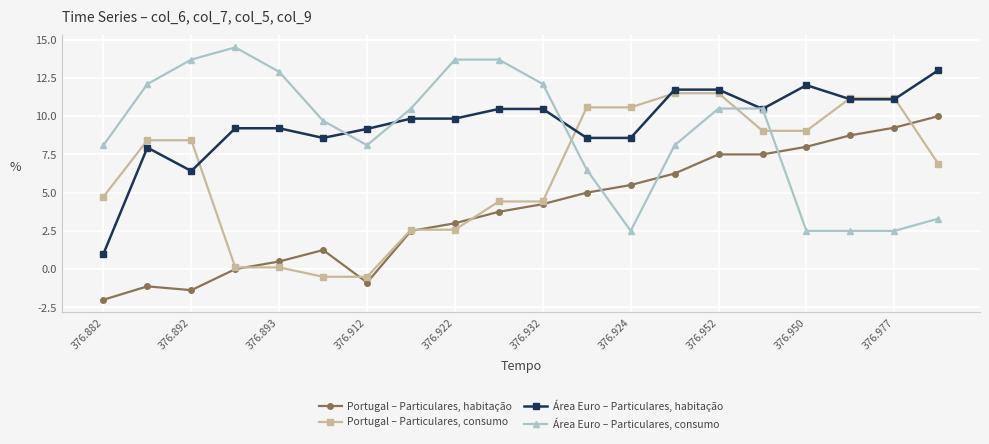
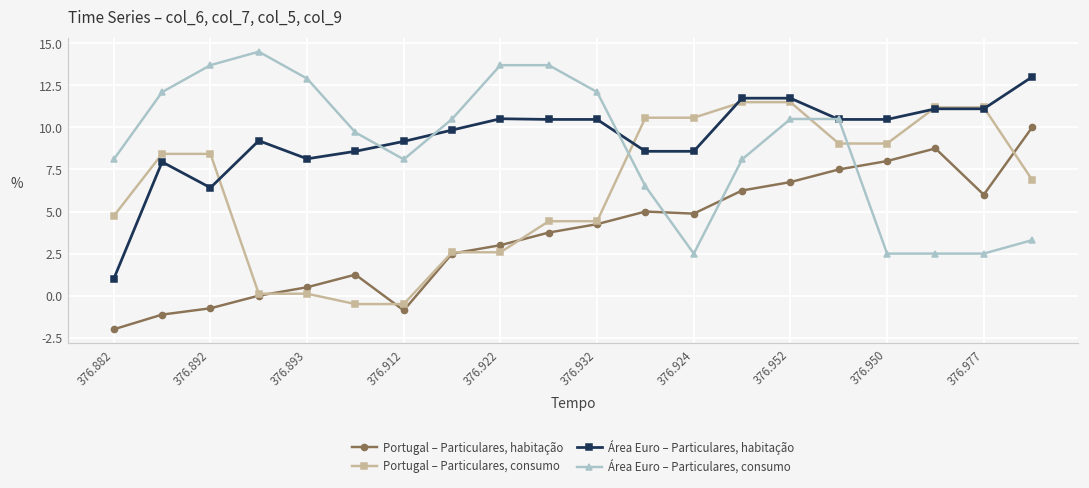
Portugal – Particulares, habitação, 376.892: -1.4 -> -0.8
Área Euro – Particulares, habitação, 376.893: 9.2 -> 8.1
Área Euro – Particulares, habitação, 376.922: 9.8 -> 10.5
Portugal – Particulares, habitação, 376.924: 5.5 -> 4.9
Portugal – Particulares, habitação, 376.952: 7.5 -> 6.7
Área Euro – Particulares, habitação, 376.950: 12.0 -> 10.5
Portugal – Particulares, habitação, 376.977: 9.2 -> 6.0
